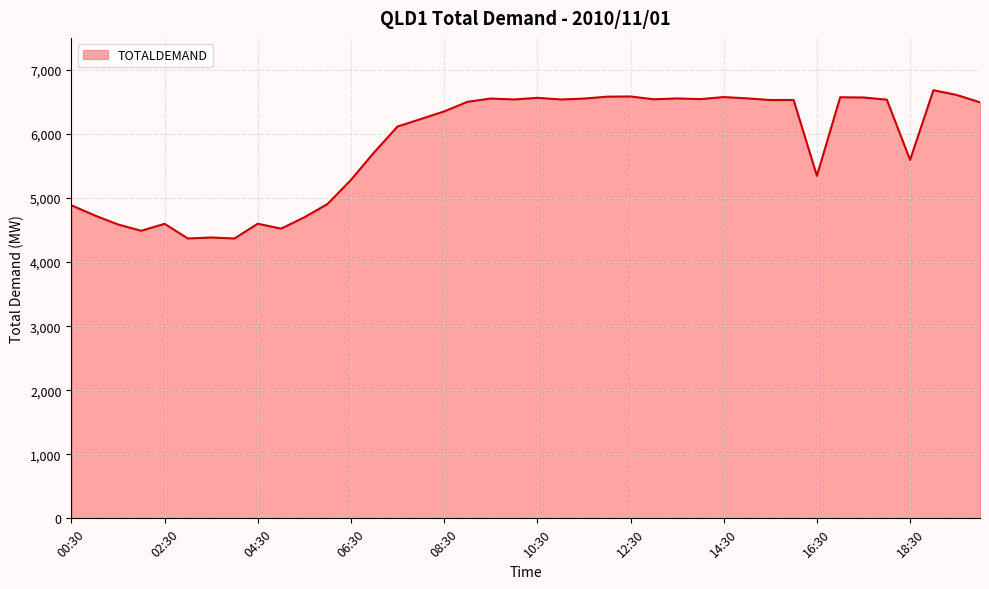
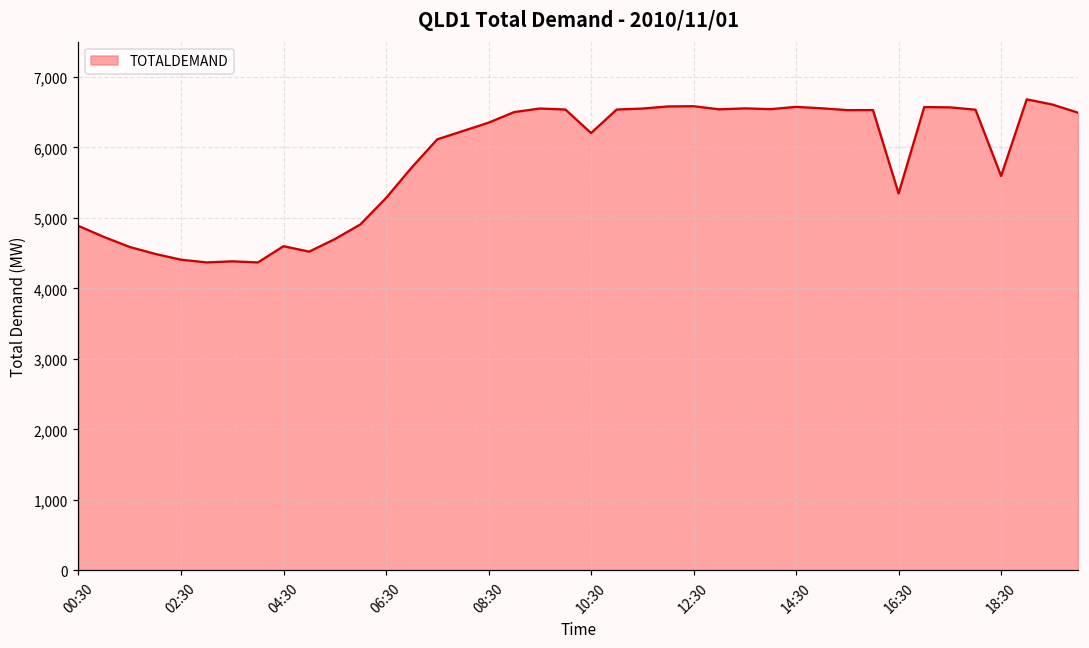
02:30: 4,600 -> 4,400
10:30: 6,600 -> 6,200
